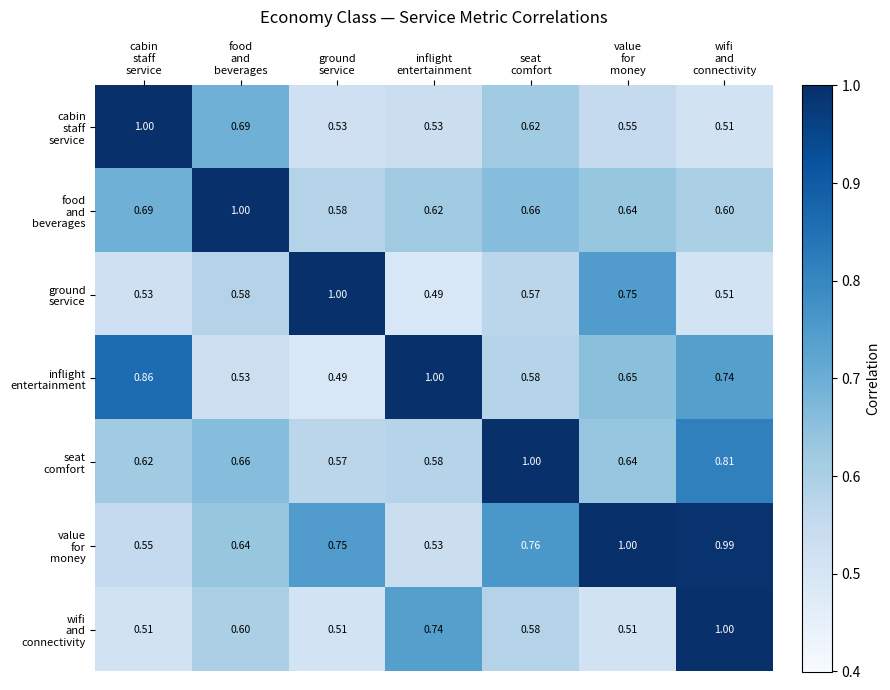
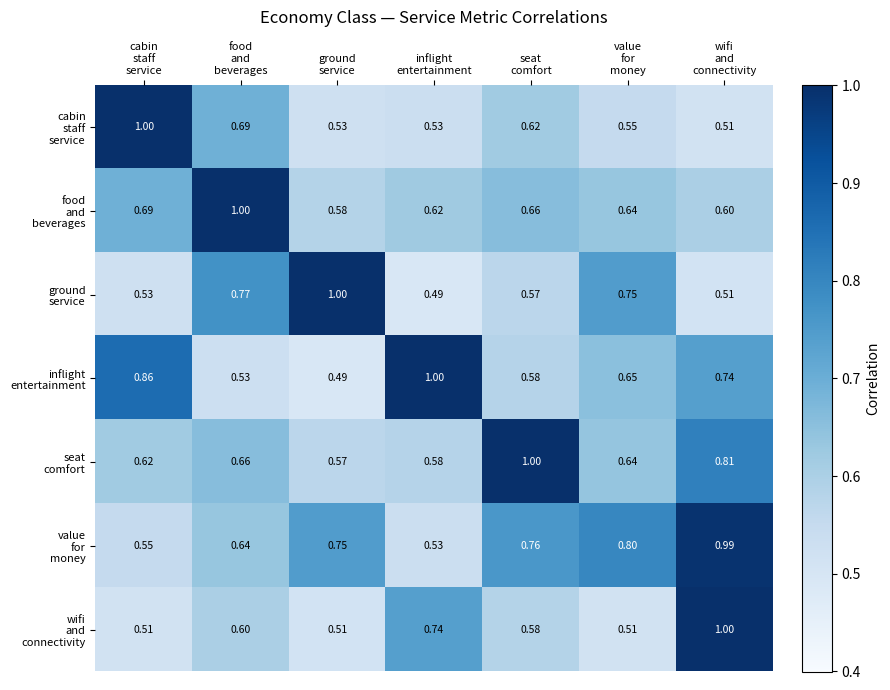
ground service, food and beverages: 0.58 -> 0.77
value for money, value for money: 1.00 -> 0.80
